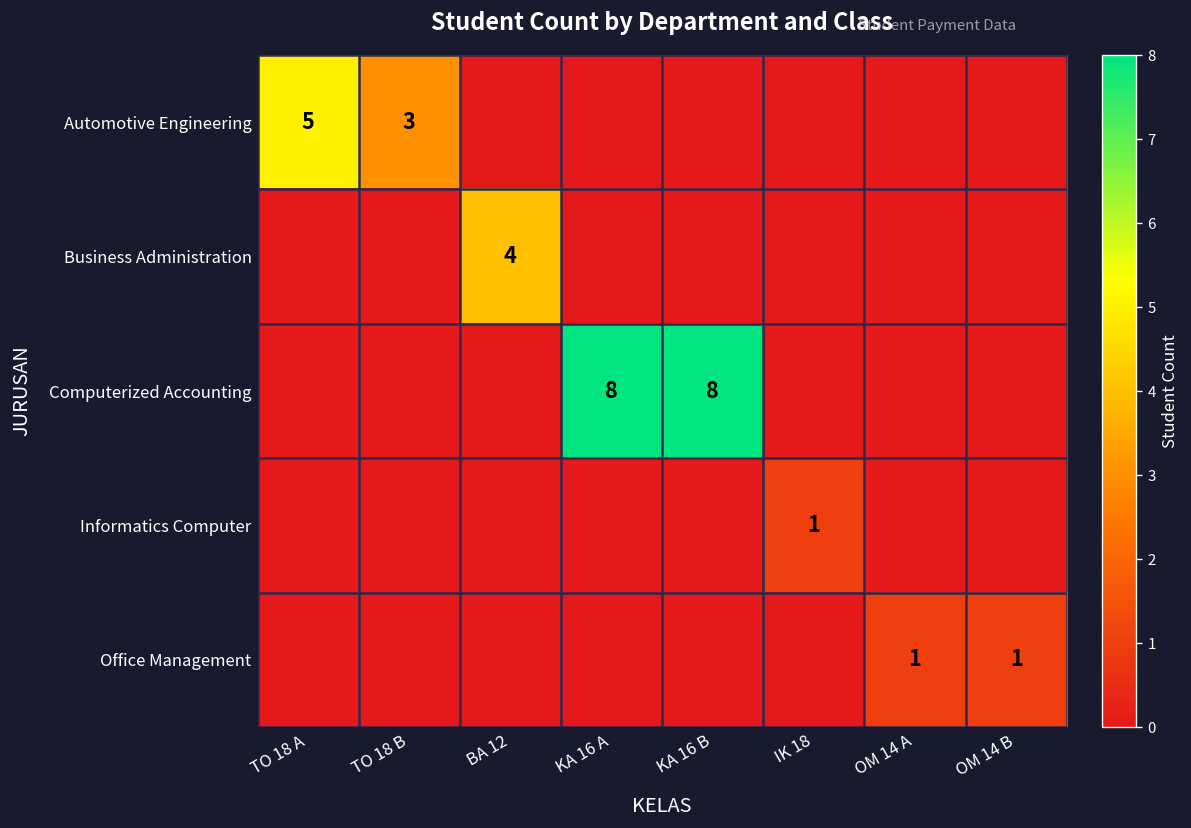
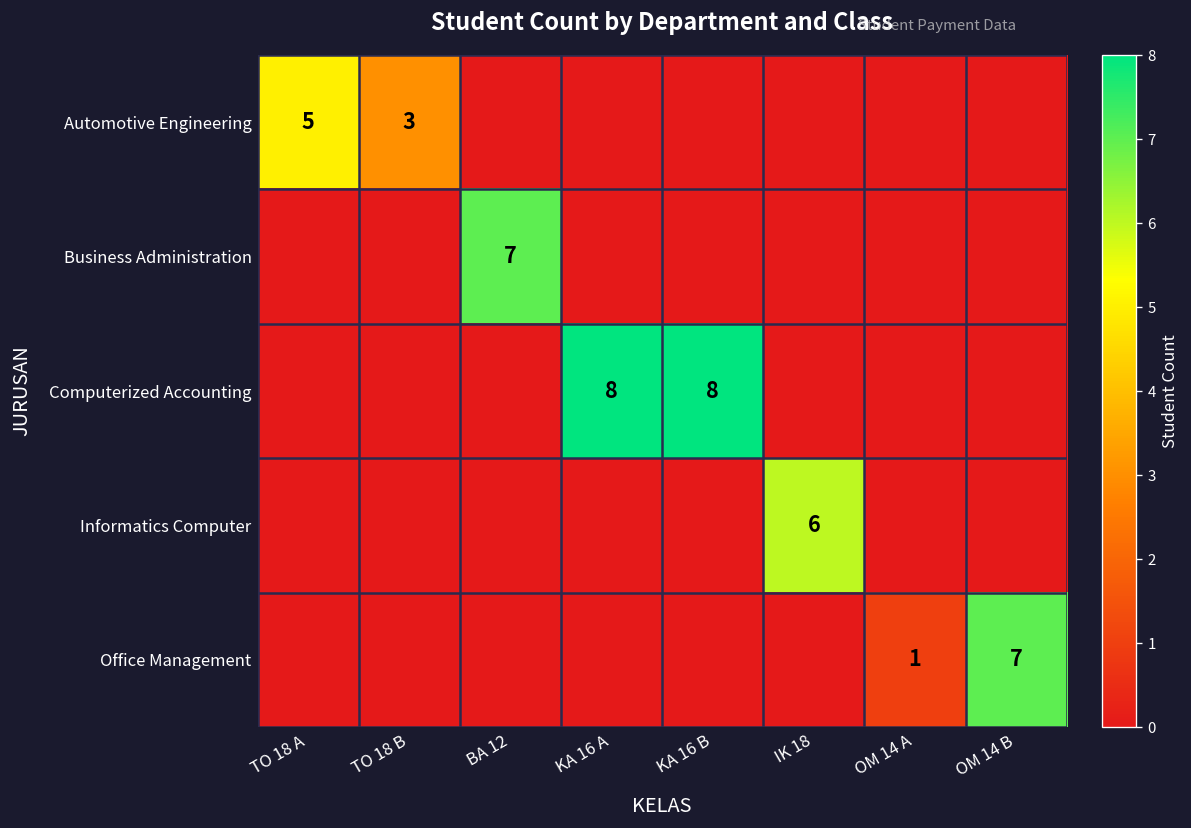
Business Administration, BA 12: 4 -> 7
Informatics Computer, IK 18: 1 -> 6
Office Management, OM 14 B: 1 -> 7
